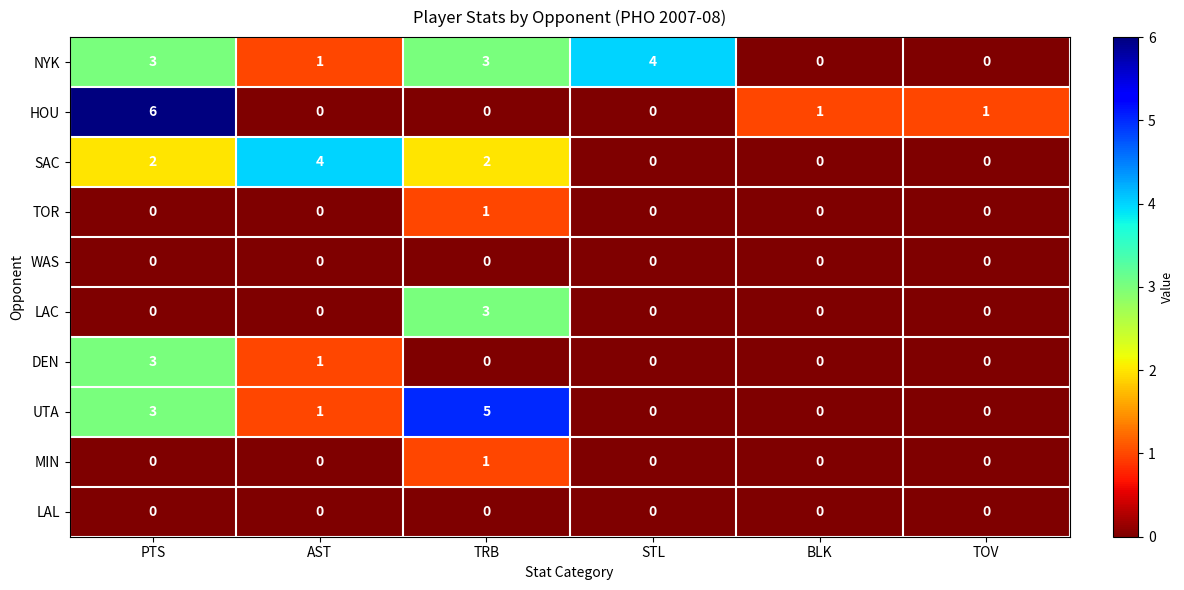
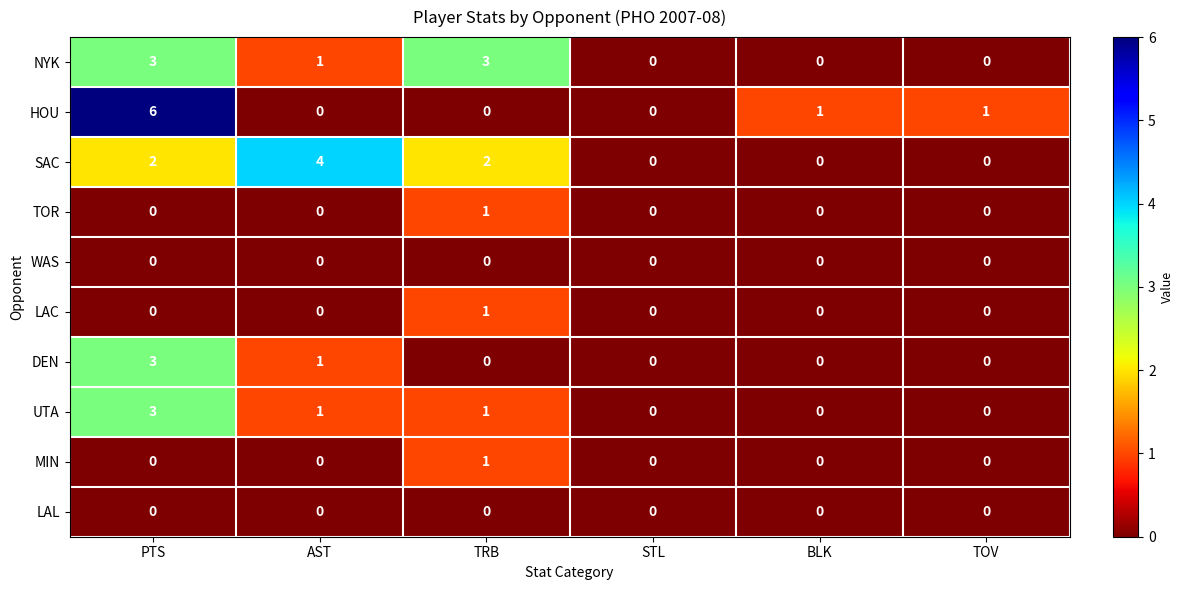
NYK, STL: 4 -> 0
LAC, TRB: 3 -> 1
UTA, TRB: 5 -> 1
